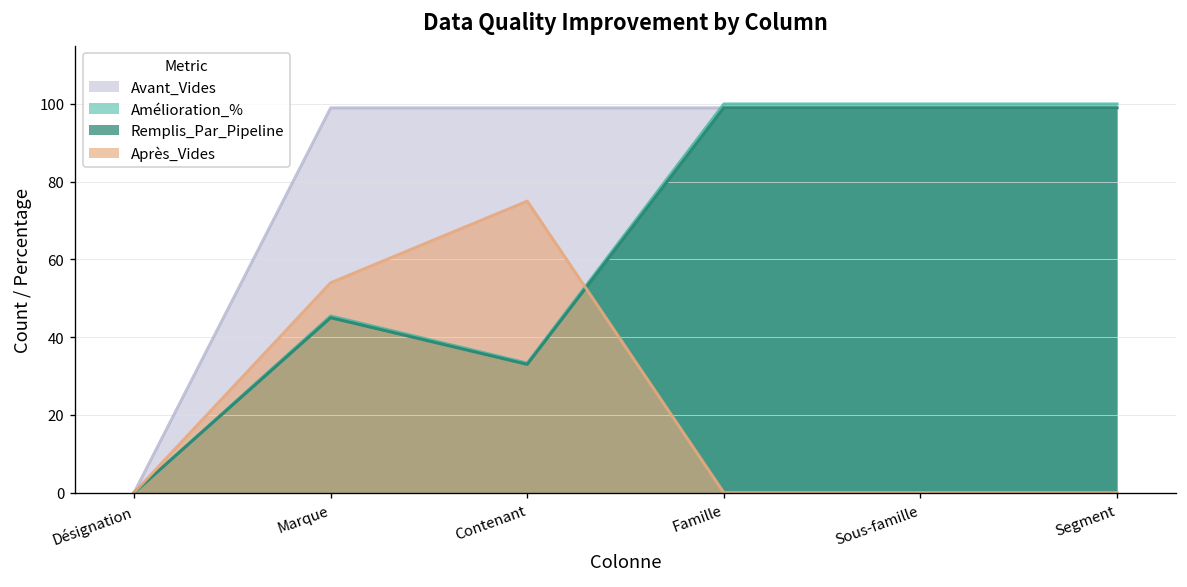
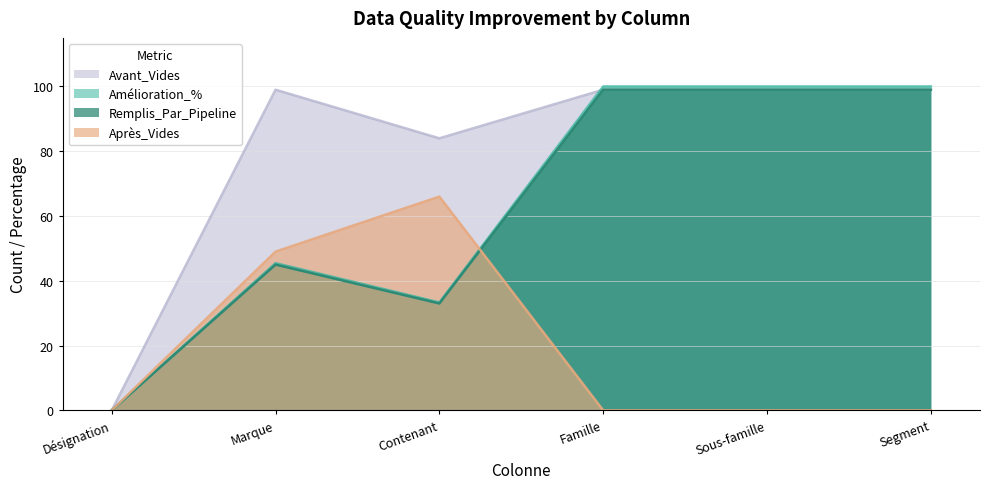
Après_Vides, Marque: 54 -> 49
Avant_Vides, Contenant: 99 -> 84
Après_Vides, Contenant: 75 -> 66
